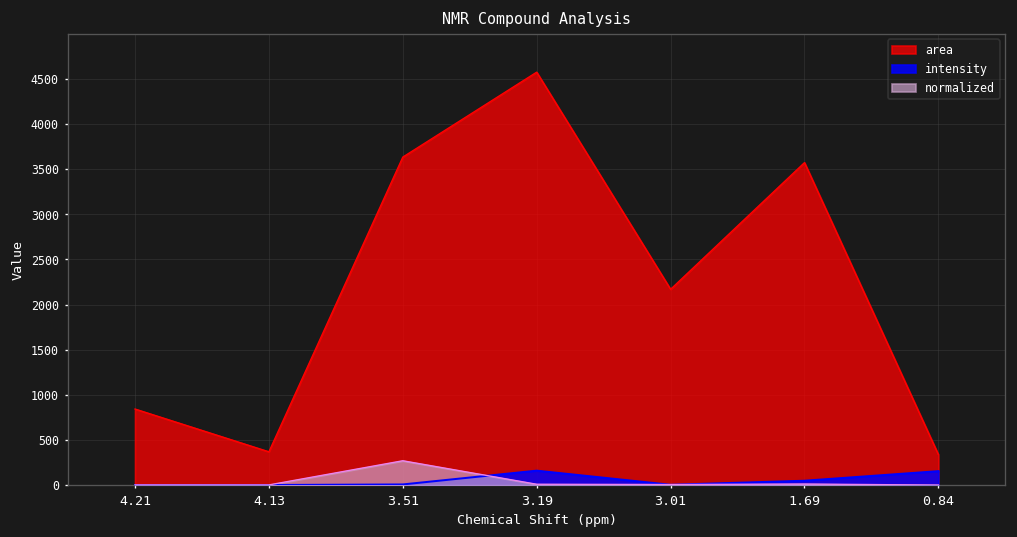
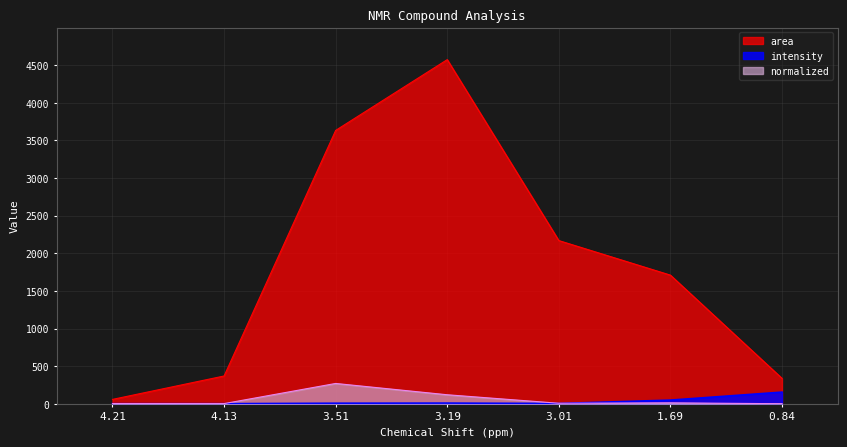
area, 4.21: 800 -> 100
intensity, 3.19: 200 -> 0
normalized, 3.19: 0 -> 100
area, 1.69: 3600 -> 1700
